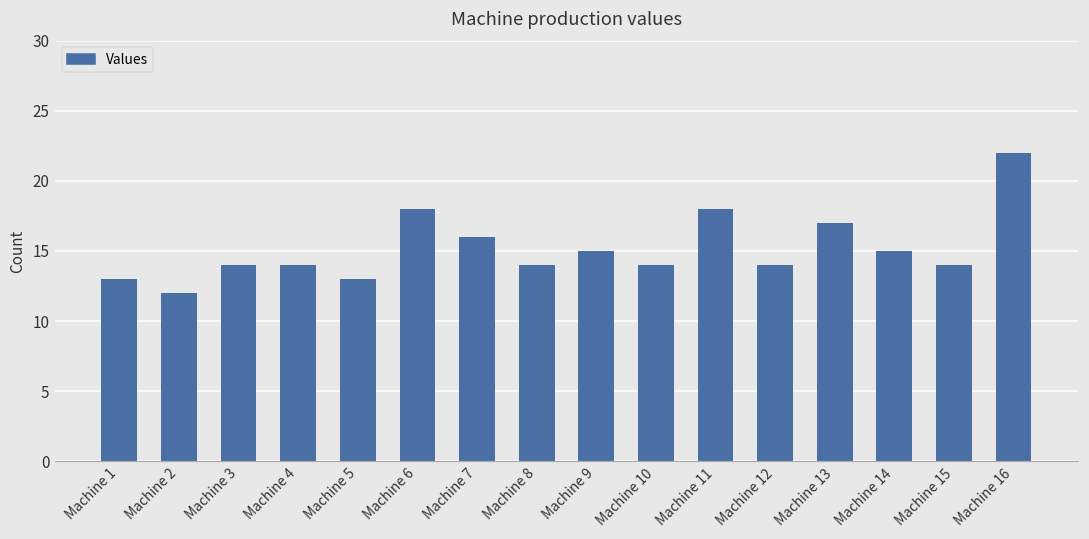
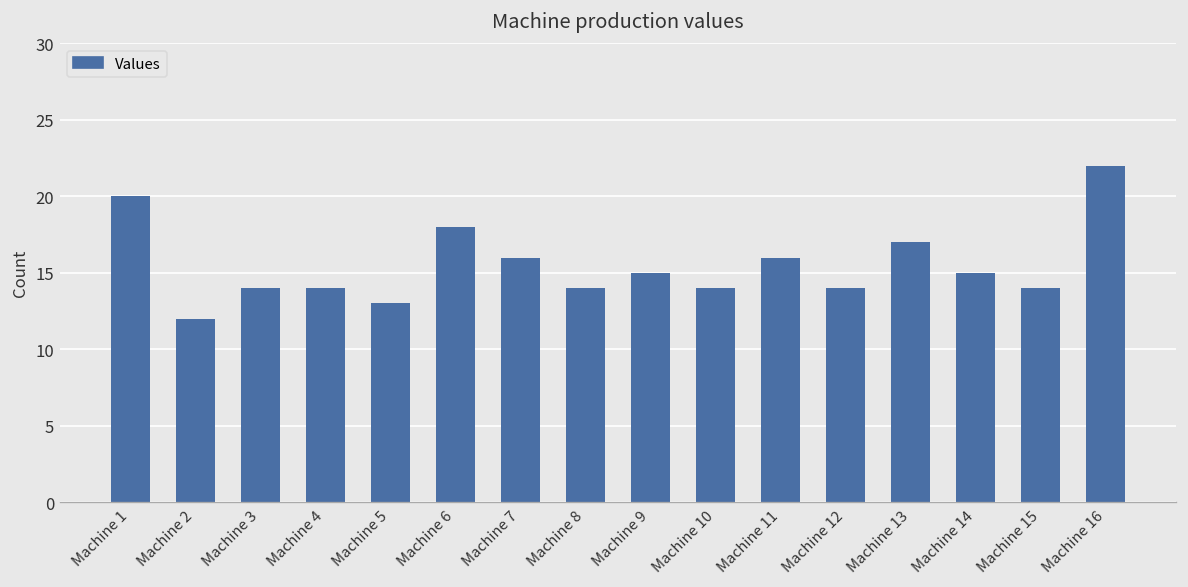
Machine 1: 13 -> 20
Machine 11: 18 -> 16
